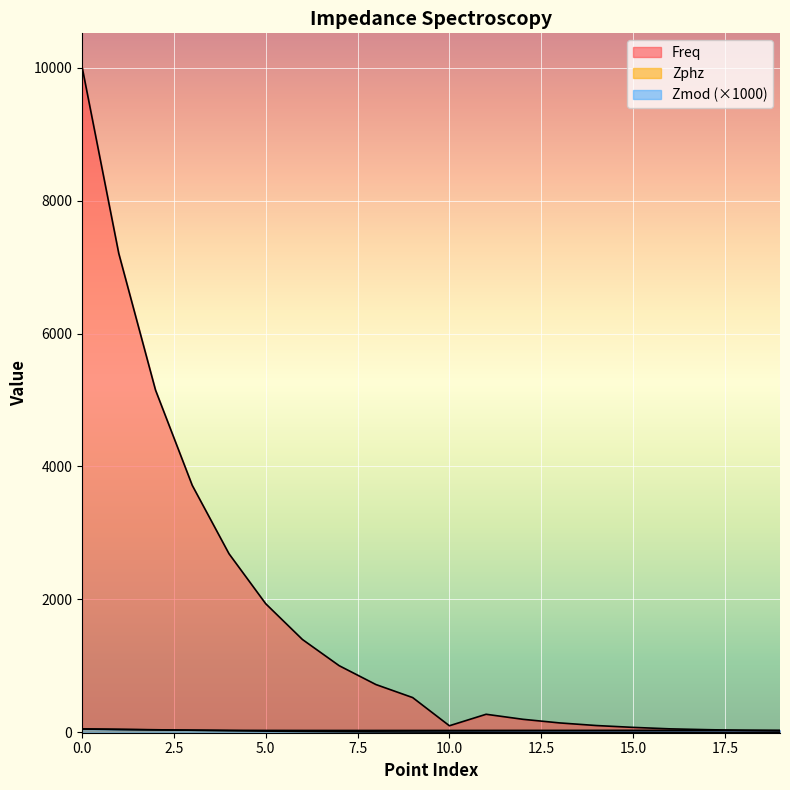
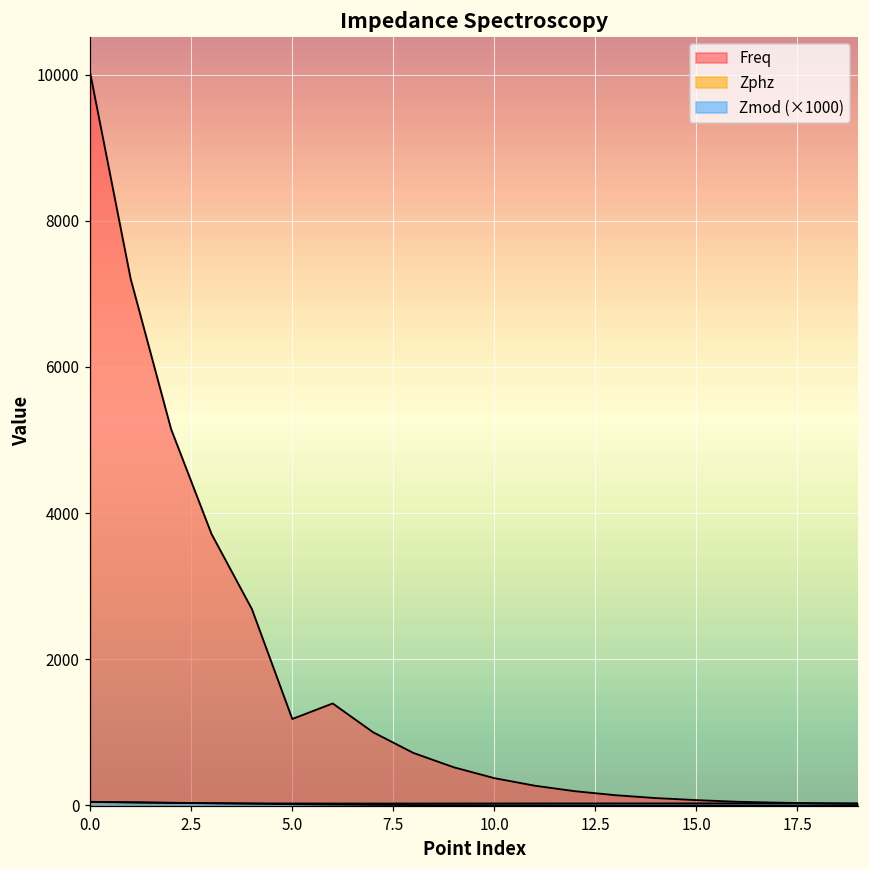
Freq, 5.0: 1900 -> 1200
Freq, 10.0: 100 -> 400
